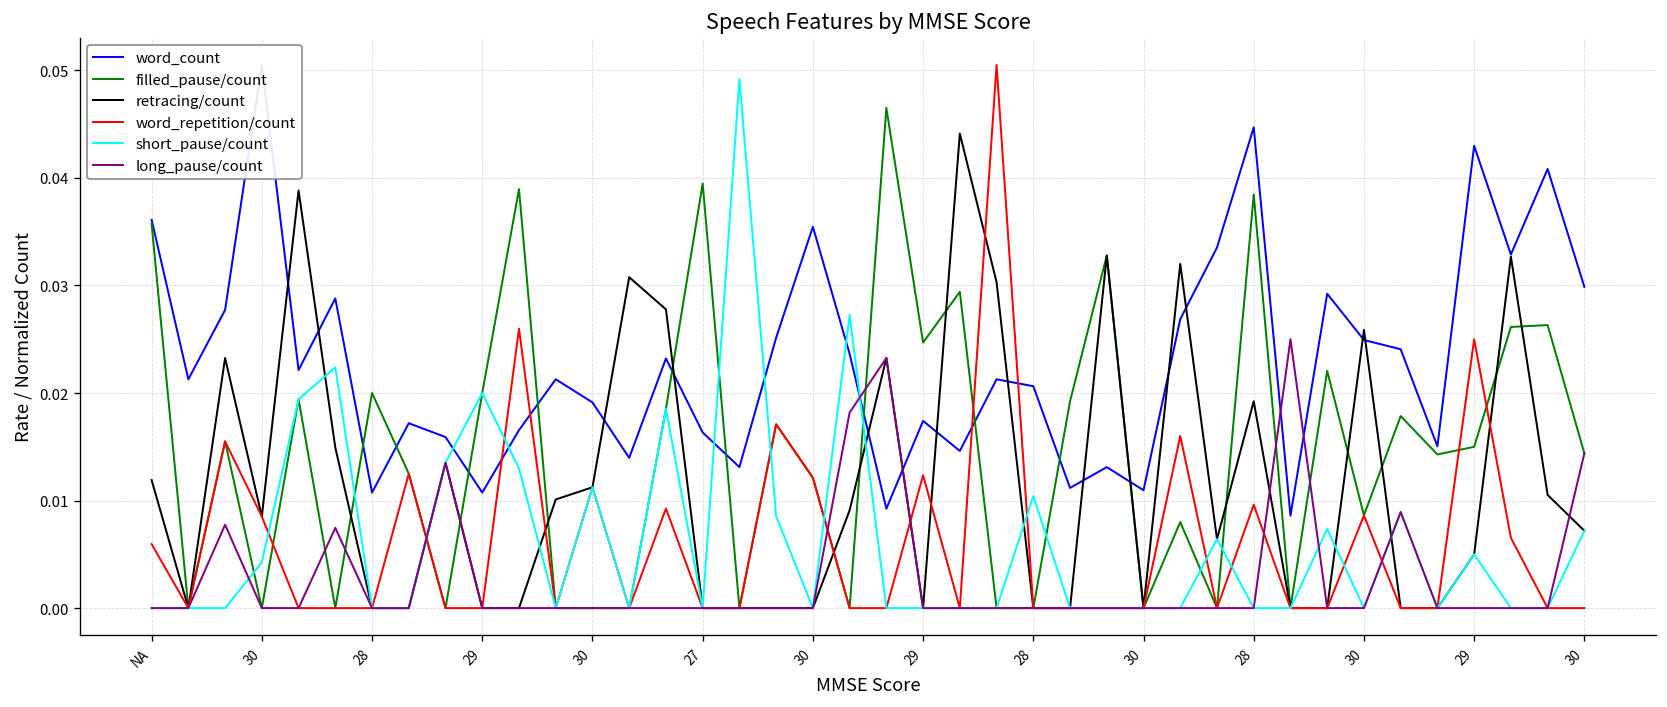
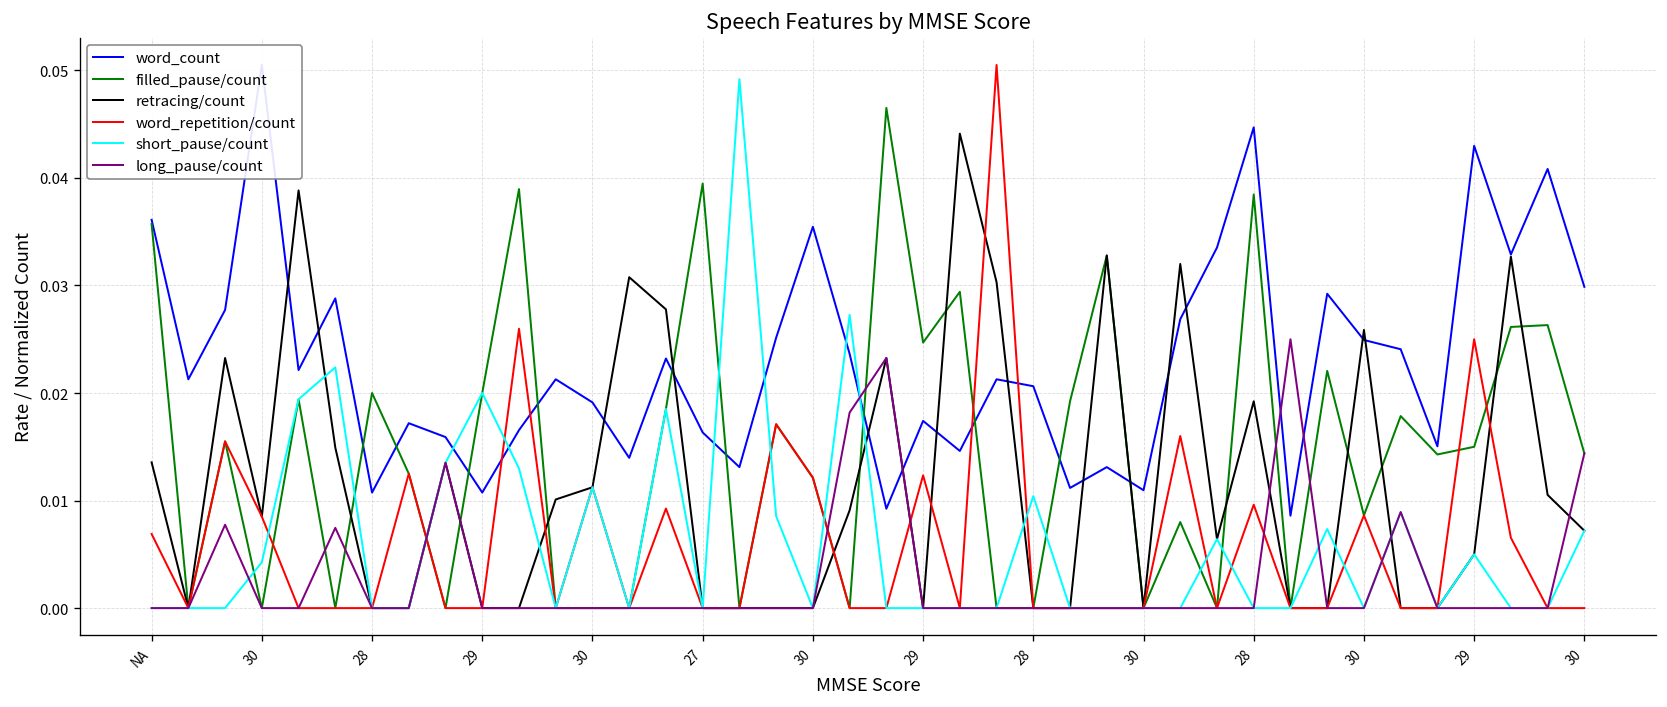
retracing/count, NA: 0.012 -> 0.014
word_repetition/count, NA: 0.006 -> 0.007
